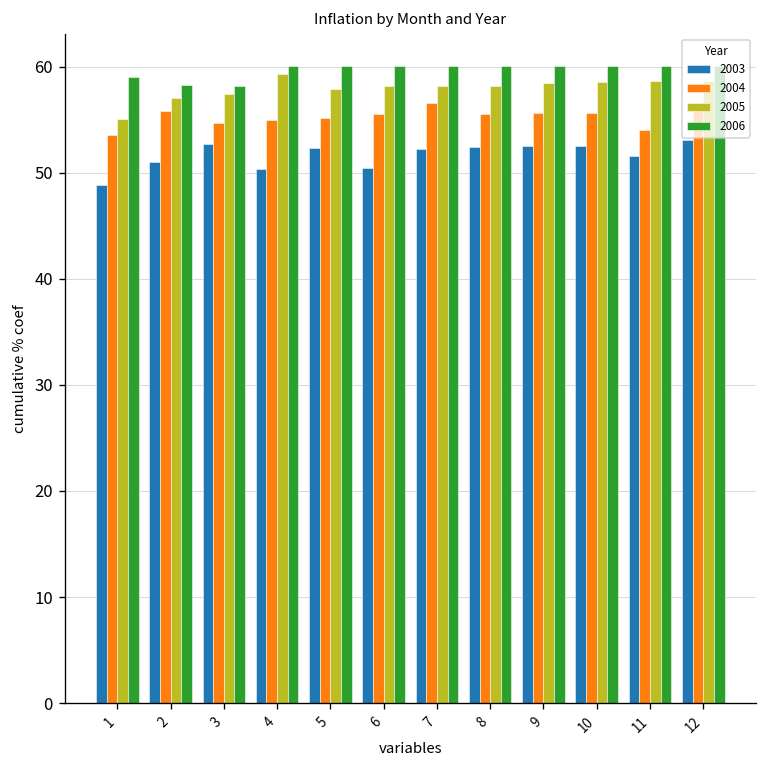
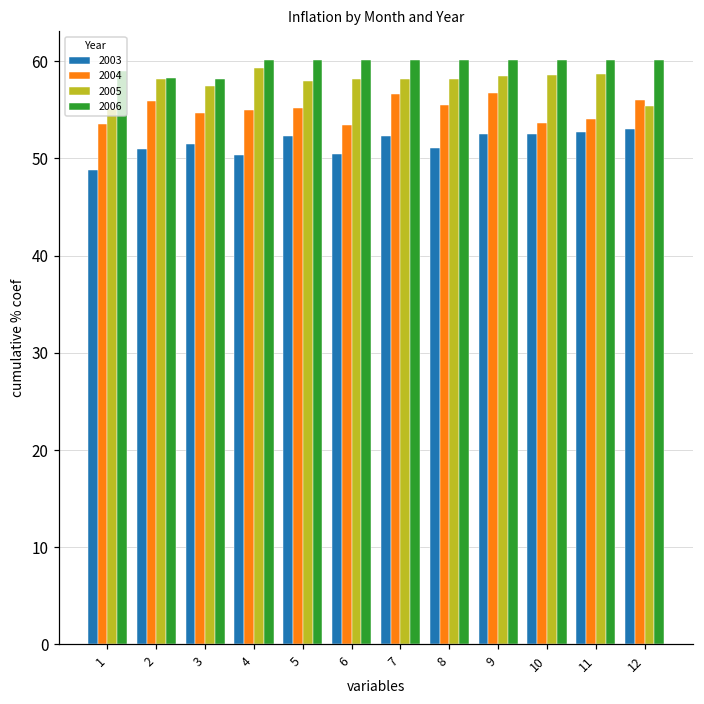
2005, 2: 57 -> 58
2003, 3: 53 -> 52
2004, 6: 56 -> 53
2003, 8: 52 -> 51
2004, 9: 56 -> 57
2004, 10: 56 -> 54
2003, 11: 52 -> 53
2005, 12: 59 -> 55
